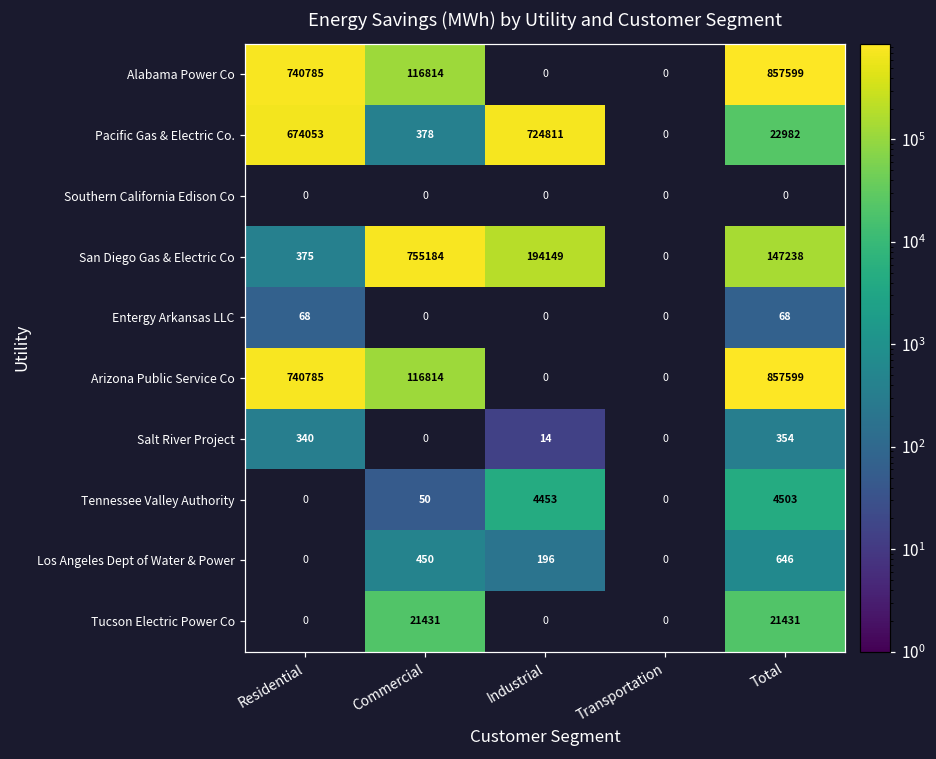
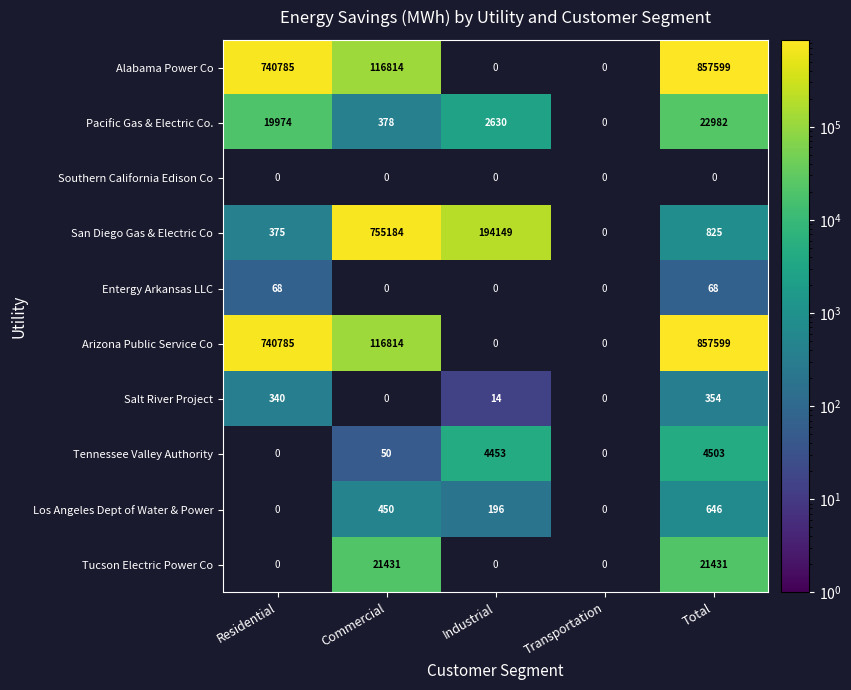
Pacific Gas & Electric Co., Residential: 674053 -> 19974
Pacific Gas & Electric Co., Industrial: 724811 -> 2630
San Diego Gas & Electric Co, Total: 147238 -> 825
